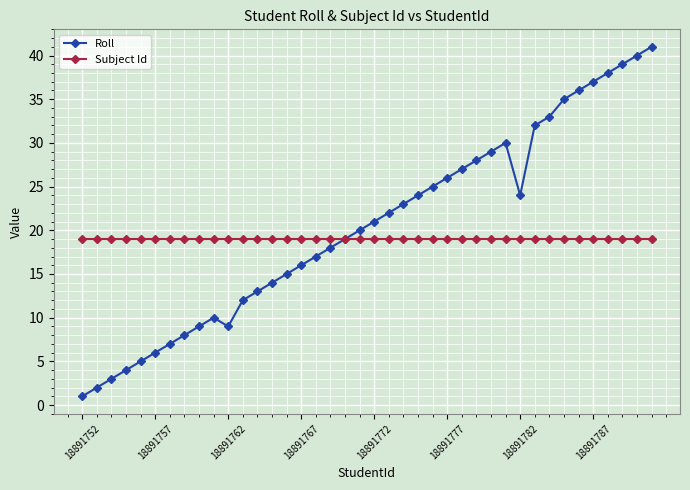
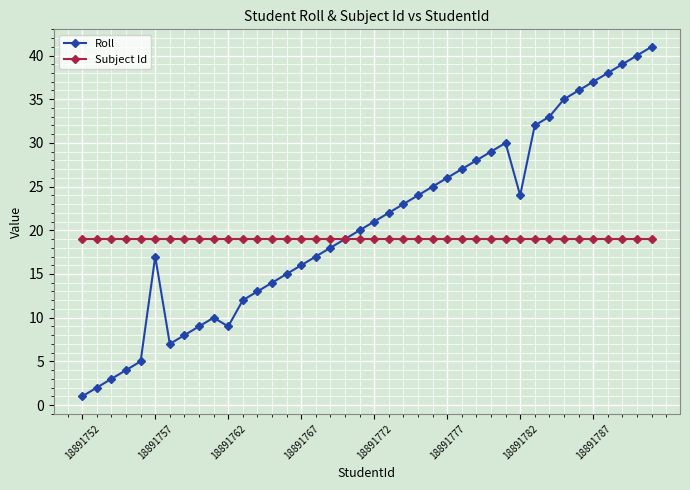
Roll, 18891757: 6 -> 17
